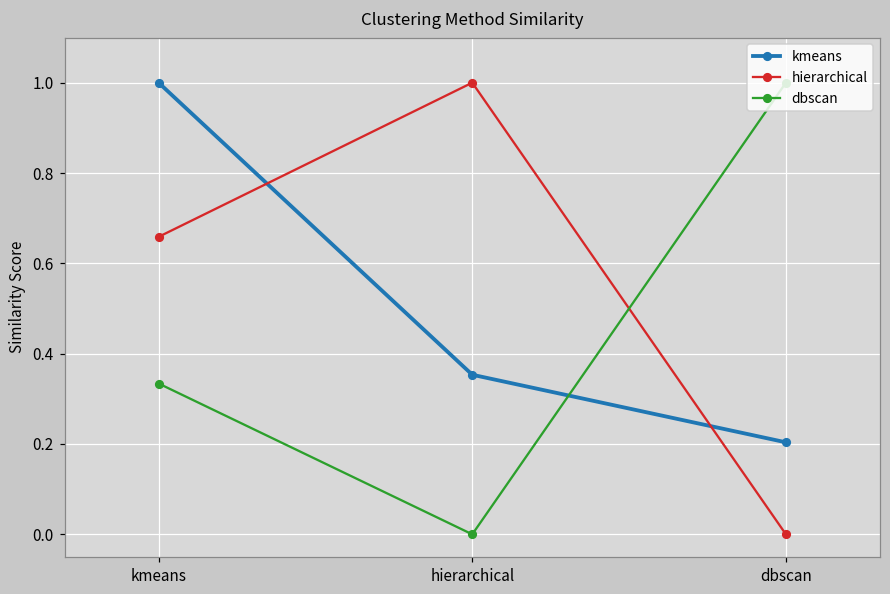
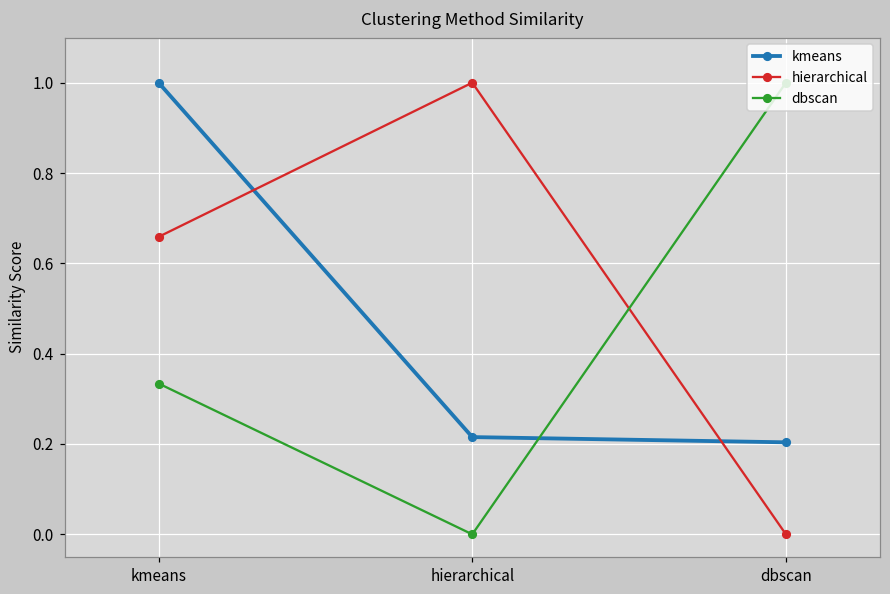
kmeans, hierarchical: 0.35 -> 0.22
